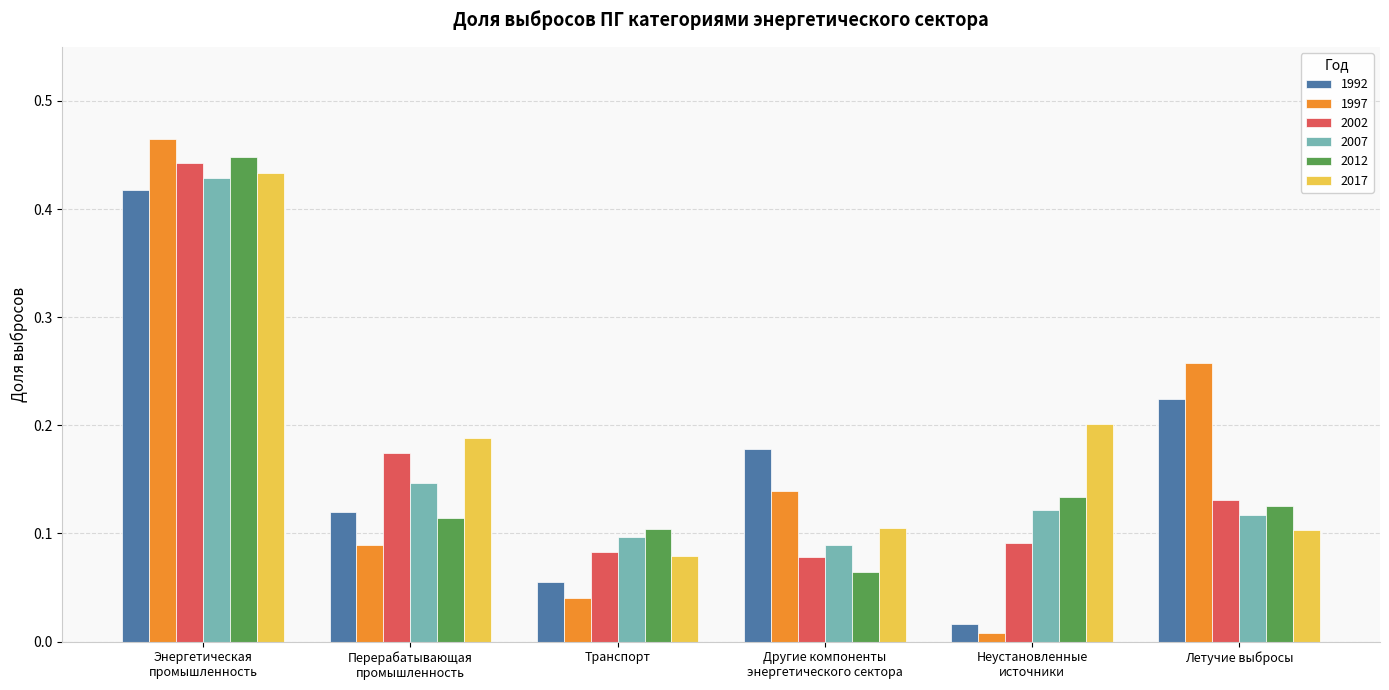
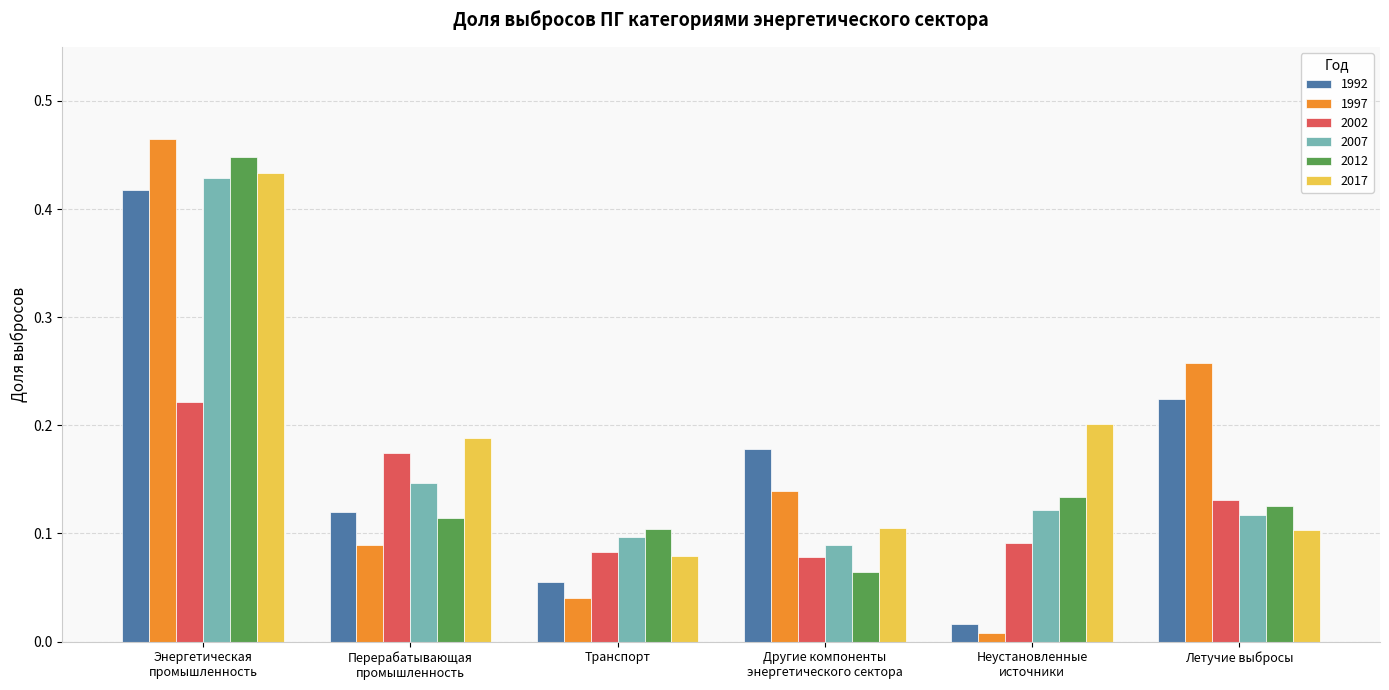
2002, Энергетическая промышленность: 0.443 -> 0.221
